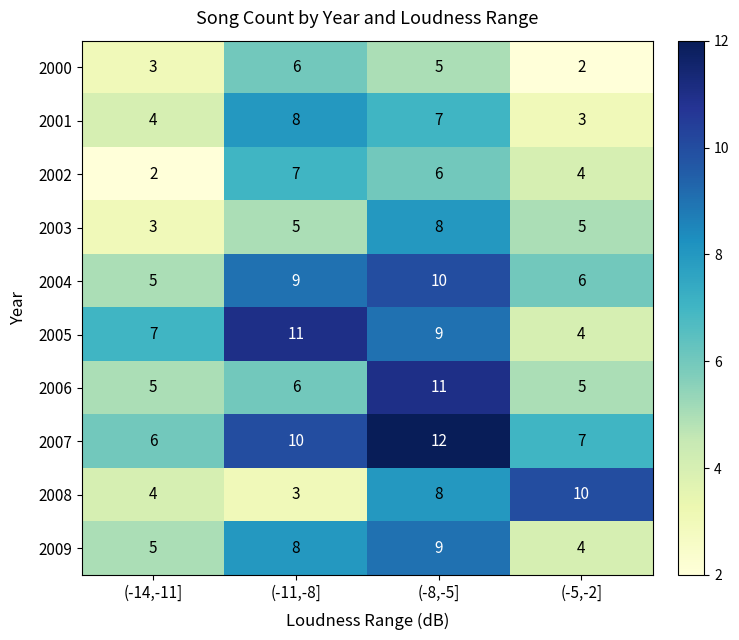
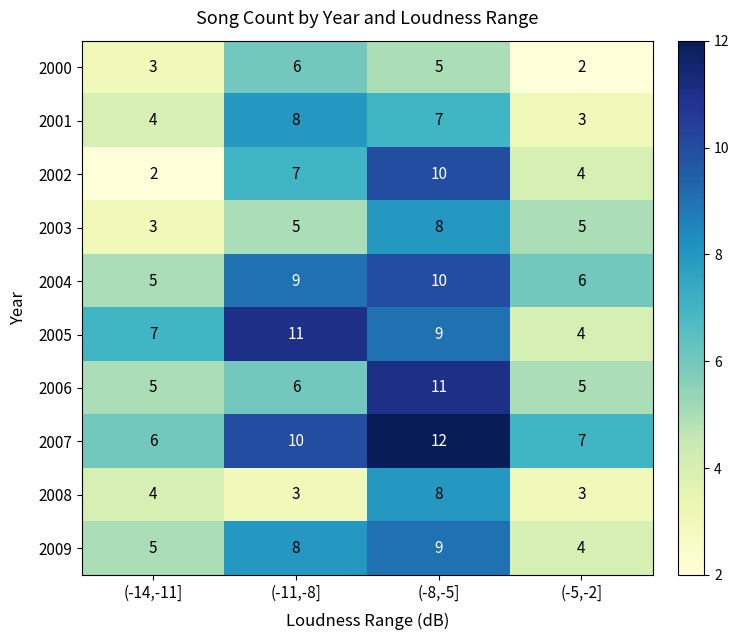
2002, (-8,-5]: 6 -> 10
2008, (-5,-2]: 10 -> 3
